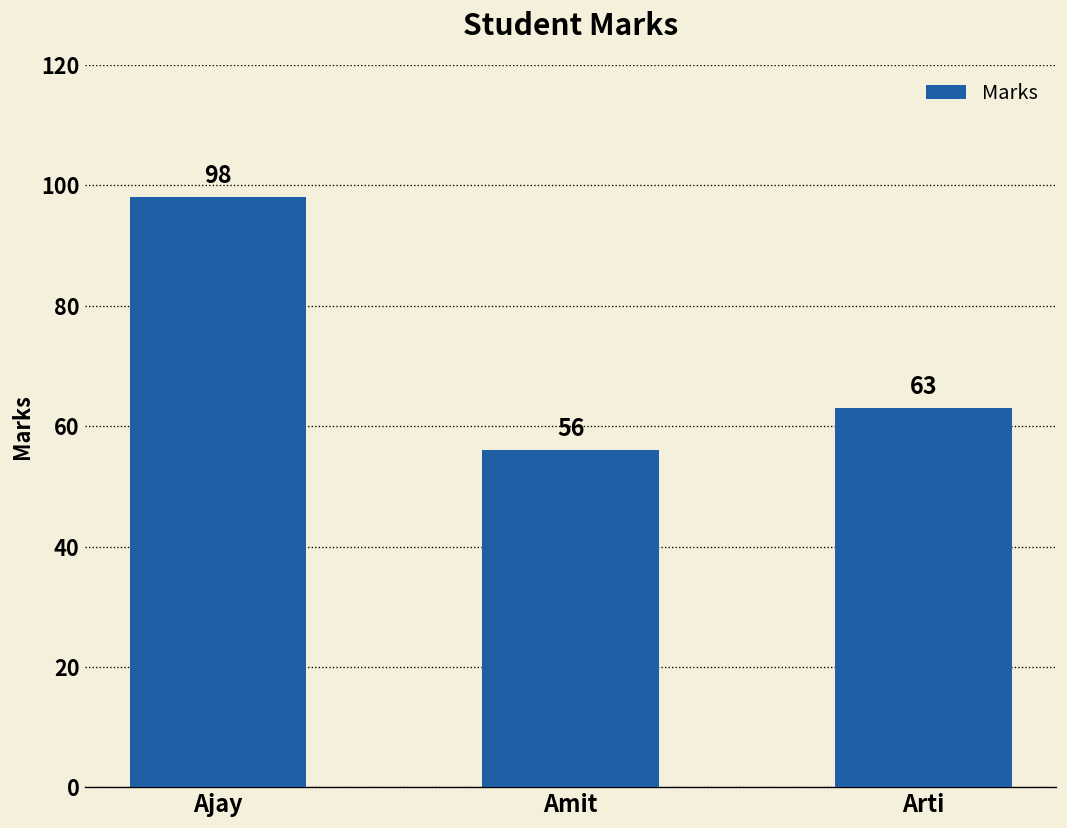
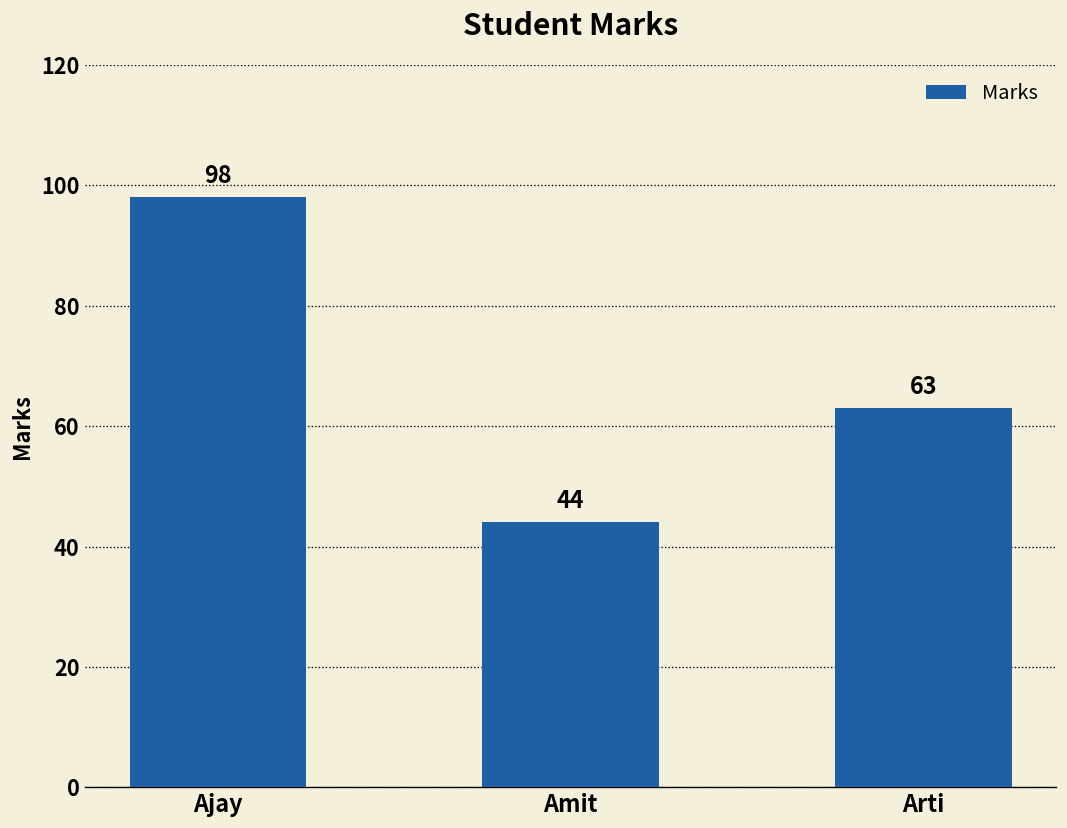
Amit: 56 -> 44
